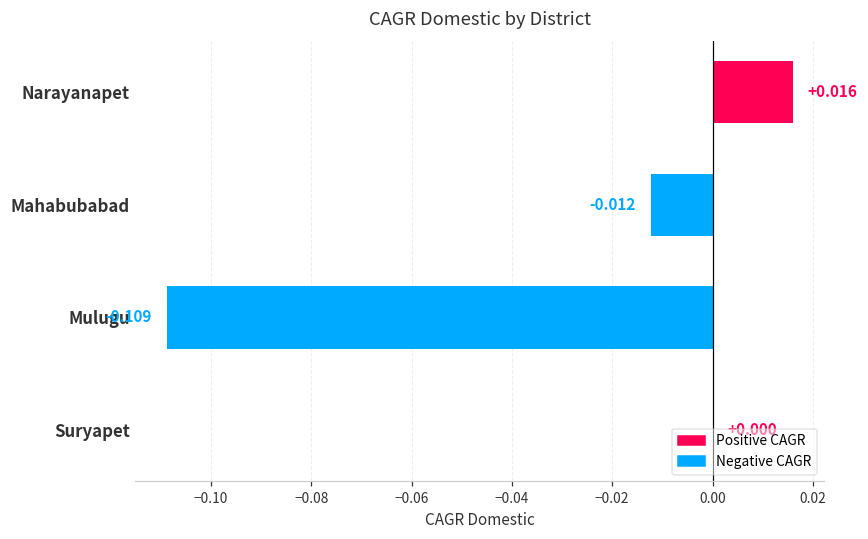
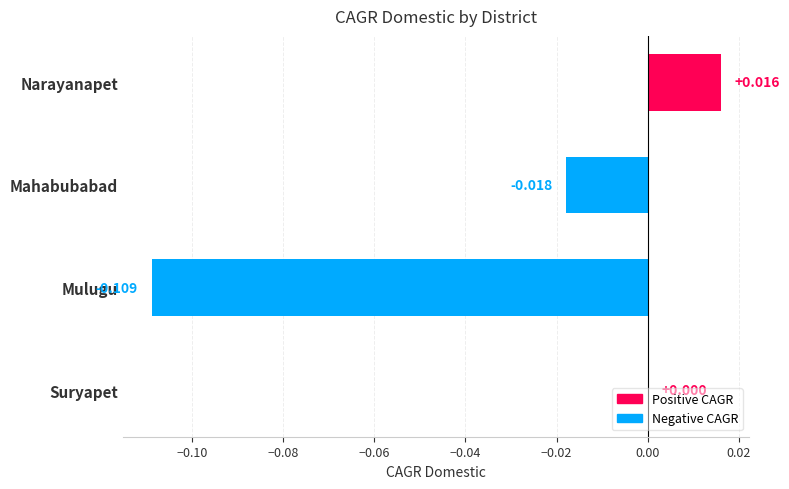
Mahabubabad: -0.012 -> -0.018
